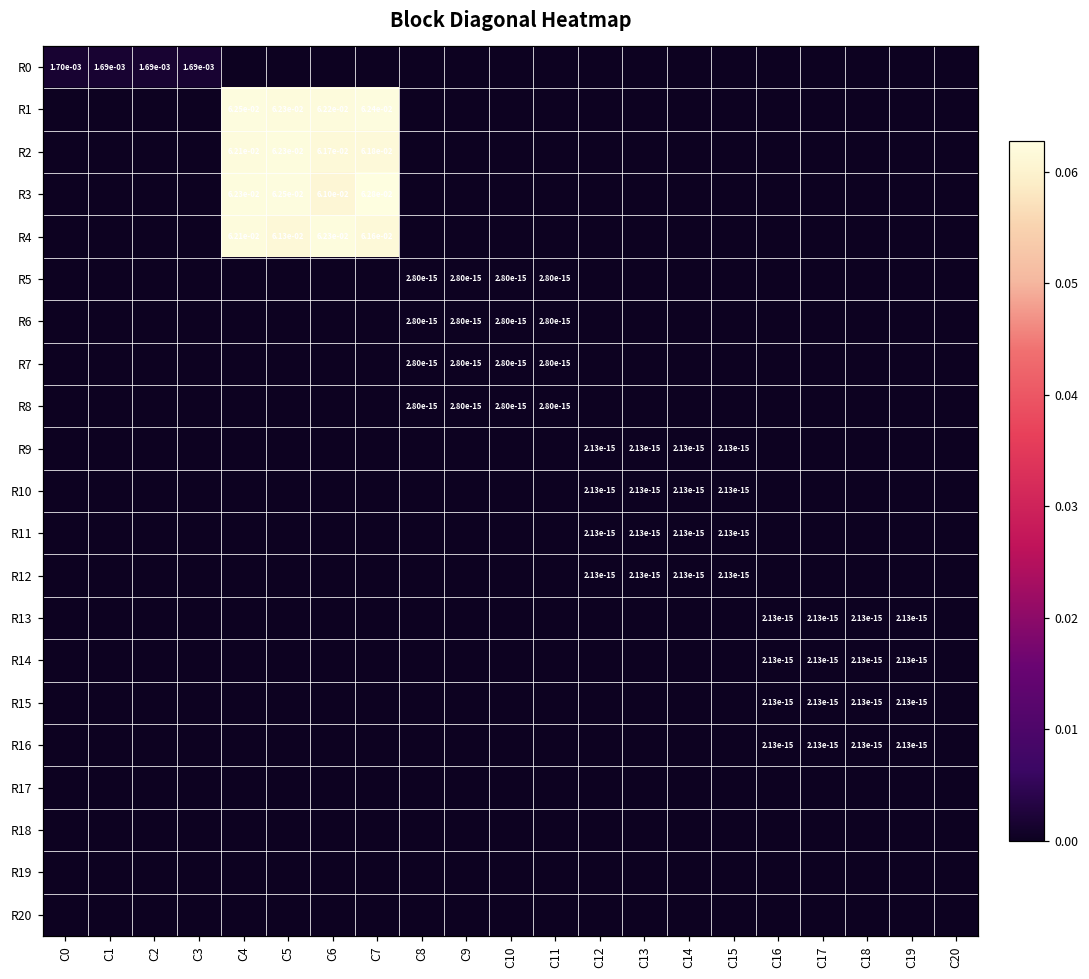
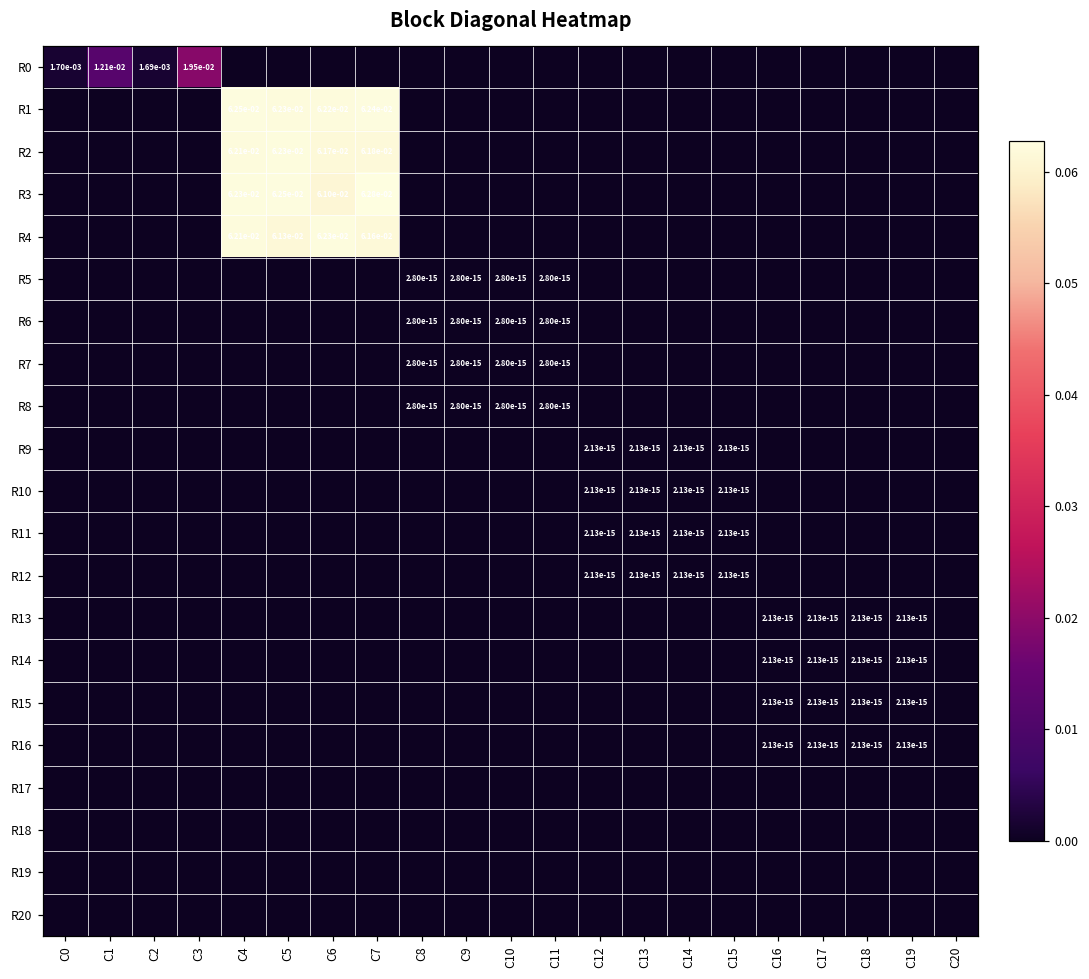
R0, C1: 1.69e-03 -> 1.21e-02
R0, C3: 1.69e-03 -> 1.95e-02
